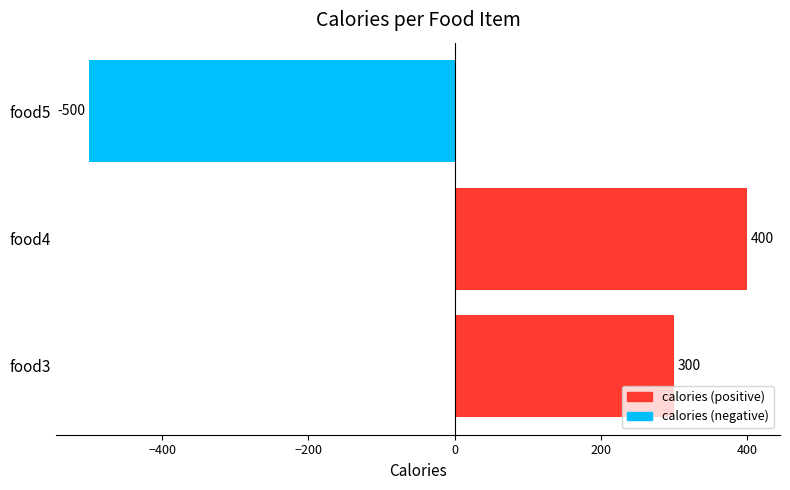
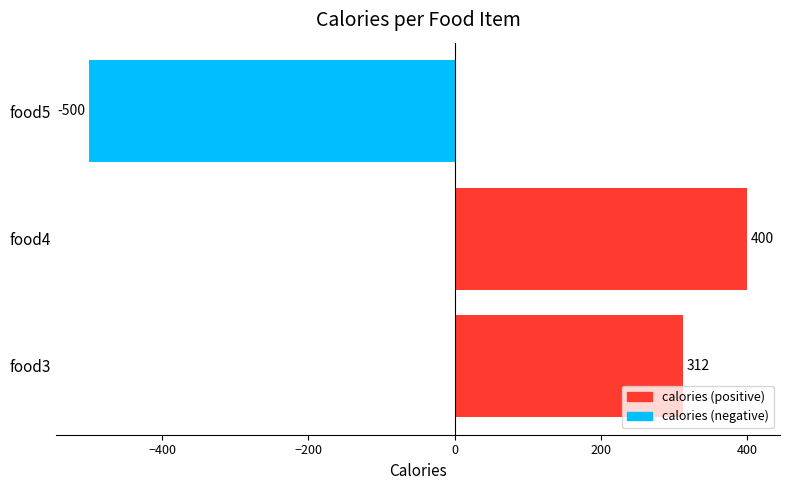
food3: 300 -> 312
